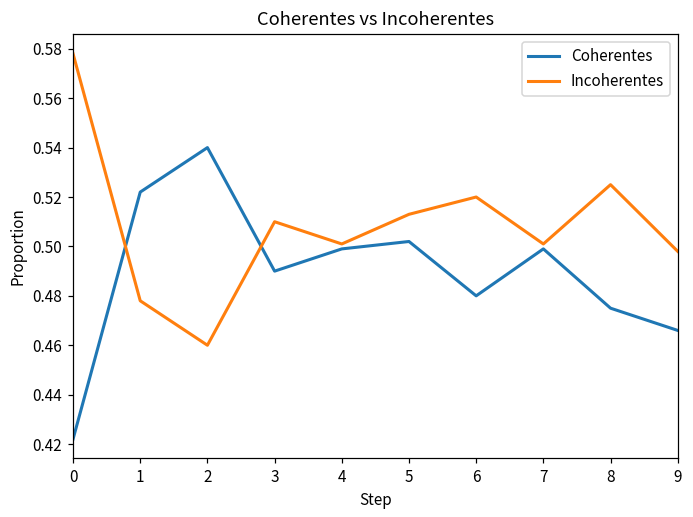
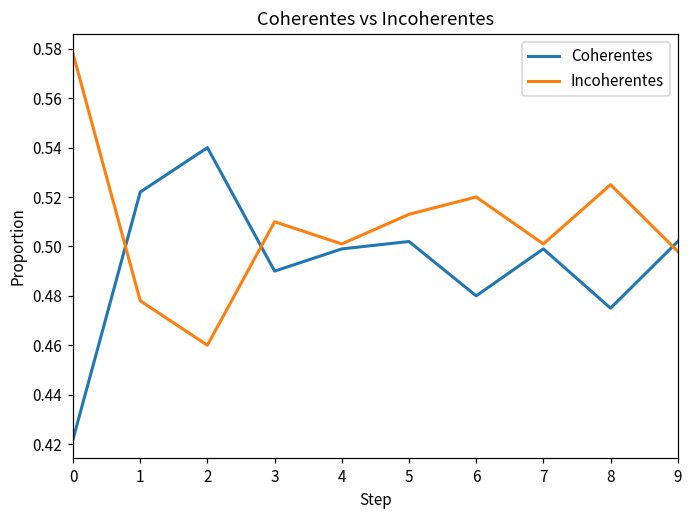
Coherentes, 9: 0.466 -> 0.502
